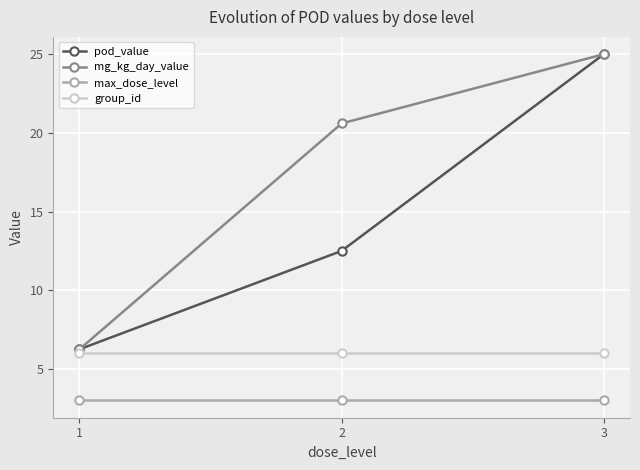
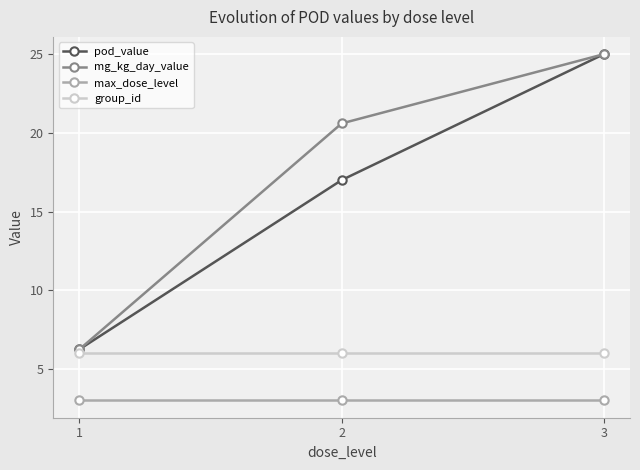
pod_value, 2: 12.5 -> 17.0
